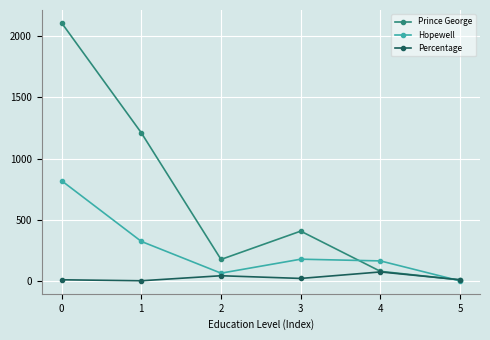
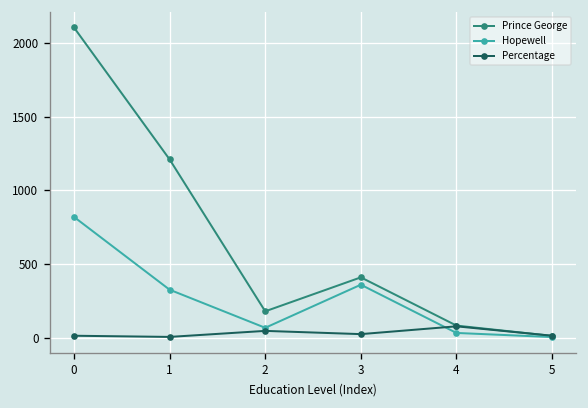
Hopewell, 3: 180 -> 360
Hopewell, 4: 170 -> 30
